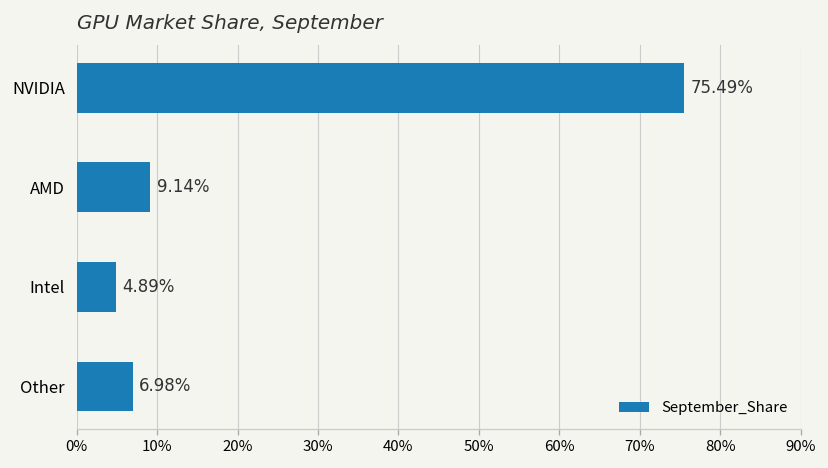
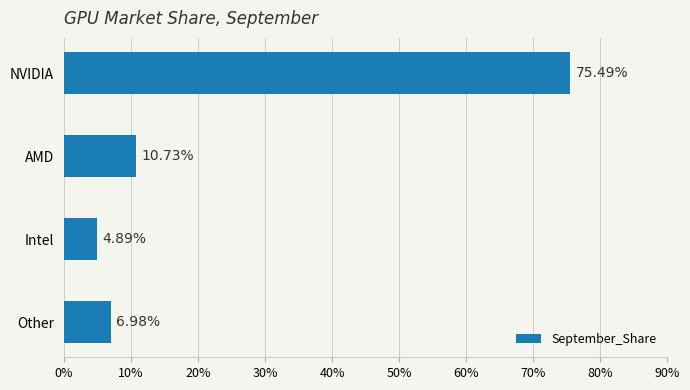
AMD: 9.14% -> 10.73%
